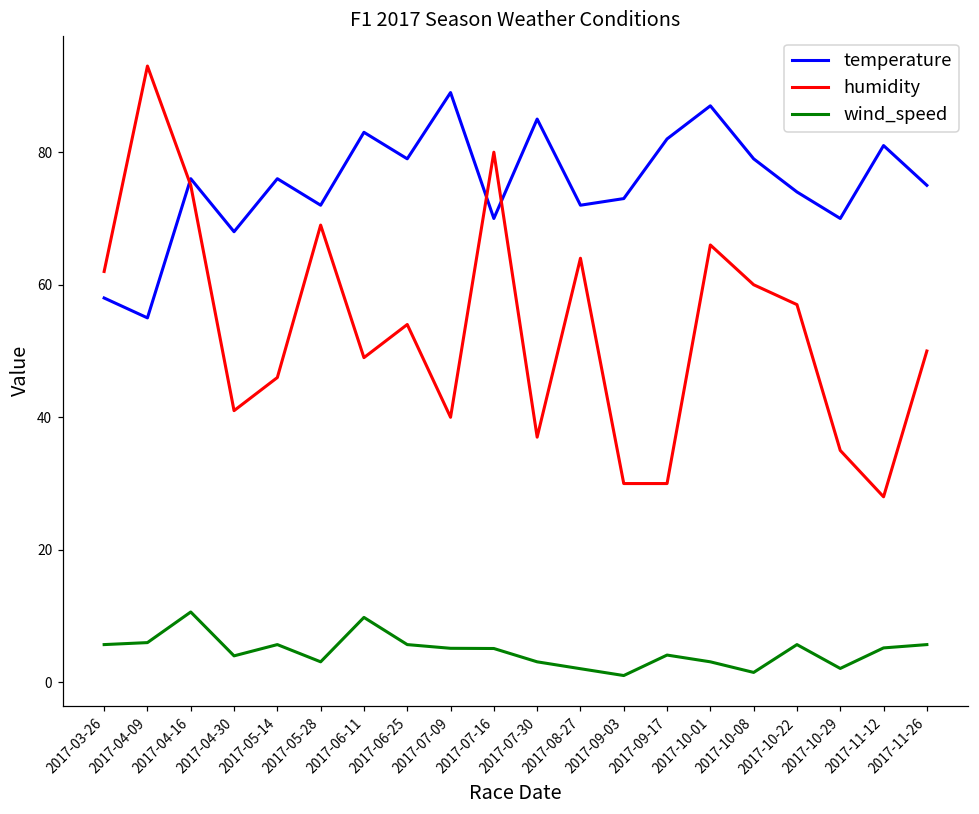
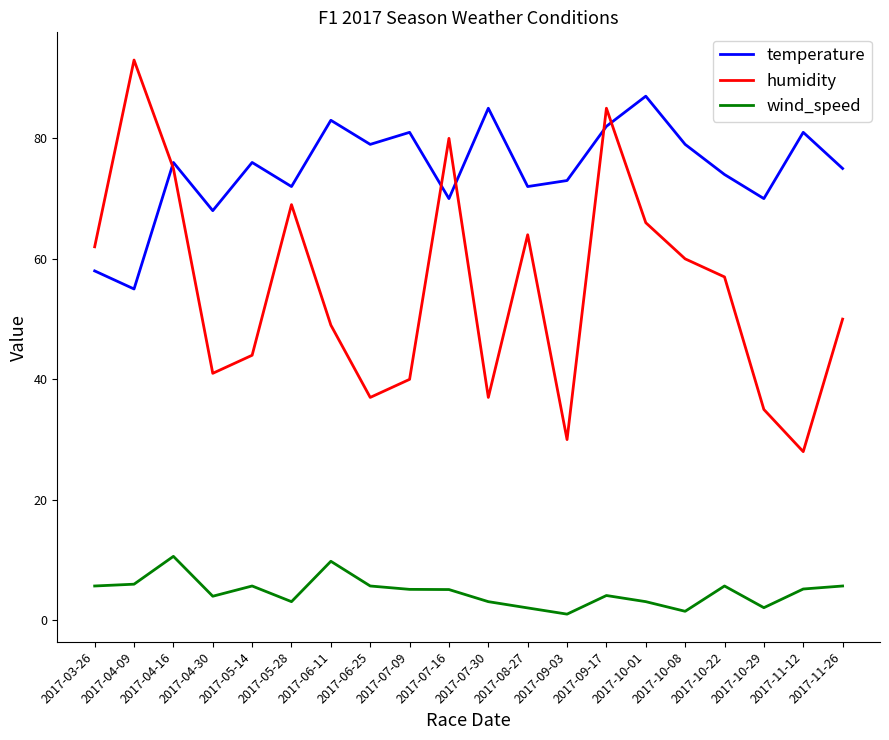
humidity, 2017-05-14: 46 -> 44
humidity, 2017-06-25: 54 -> 37
temperature, 2017-07-09: 89 -> 81
humidity, 2017-09-17: 30 -> 85
